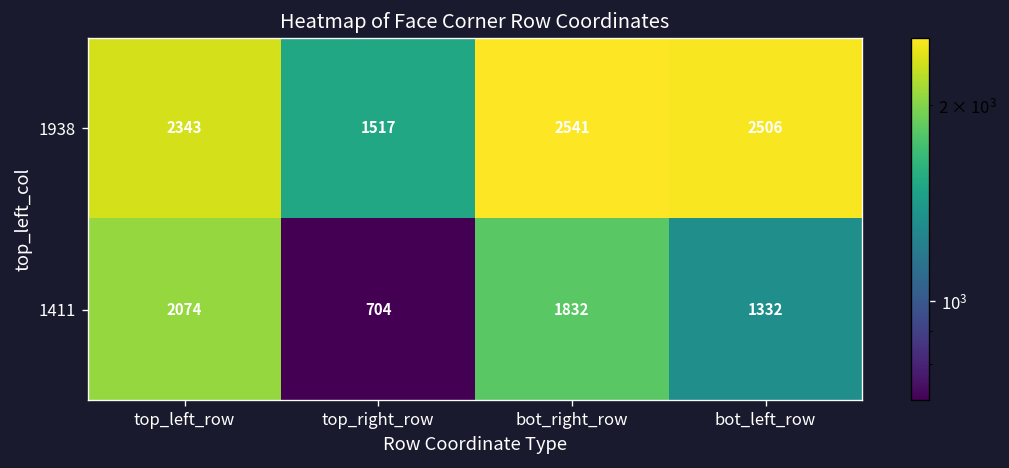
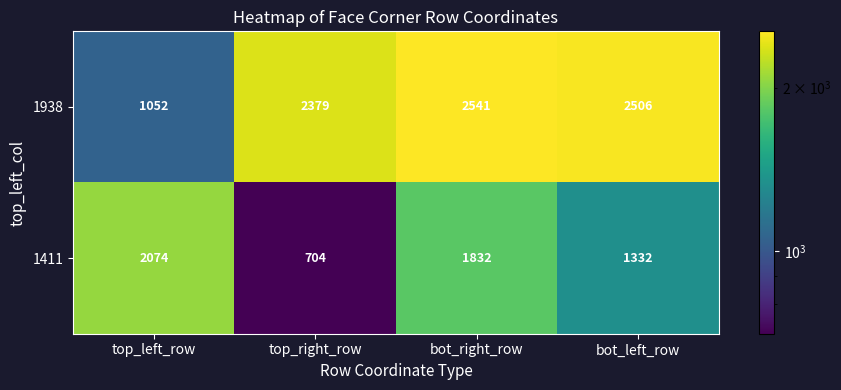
1938, top_left_row: 2343 -> 1052
1938, top_right_row: 1517 -> 2379
